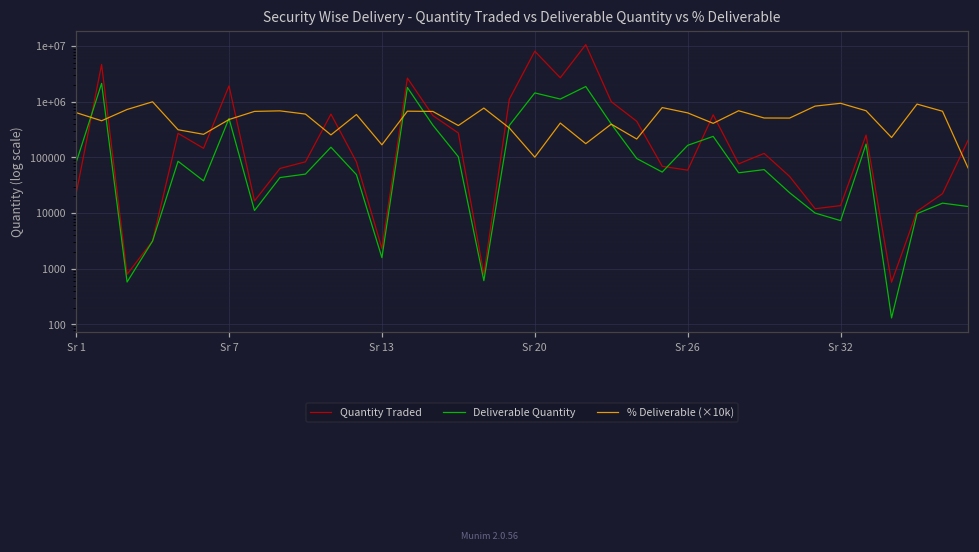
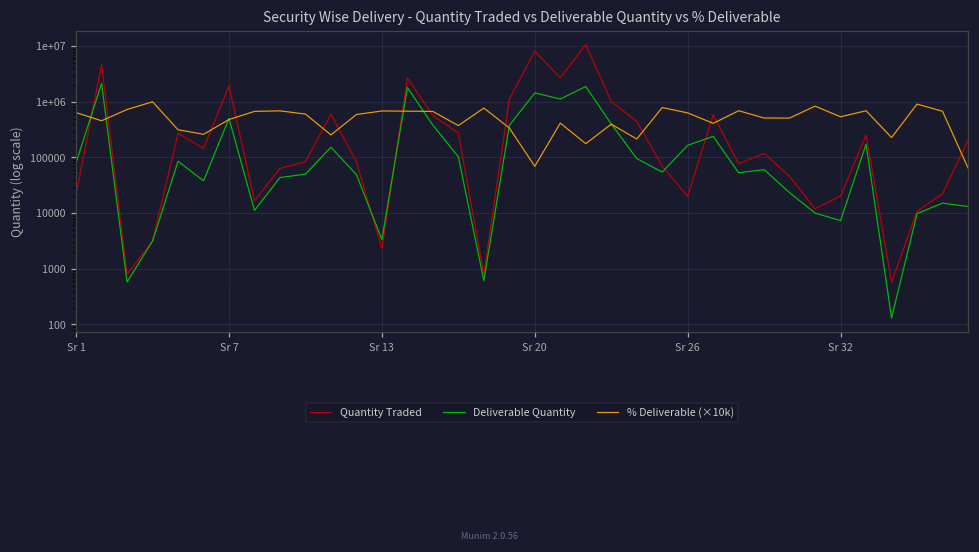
Deliverable Quantity, Sr 13: 1600 -> 3000
% Deliverable (×10k), Sr 13: 170000 -> 700000
% Deliverable (×10k), Sr 20: 100000 -> 70000
Quantity Traded, Sr 26: 60000 -> 20000
Quantity Traded, Sr 32: 14000 -> 20000
% Deliverable (×10k), Sr 32: 900000 -> 500000
